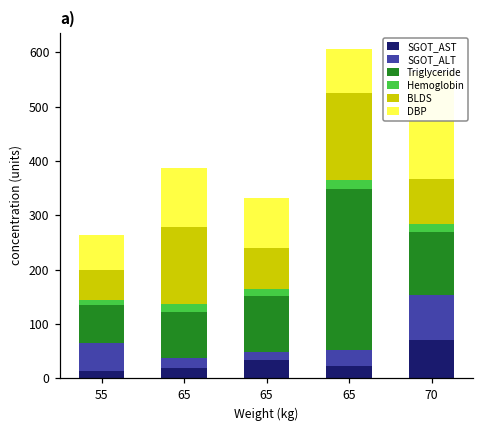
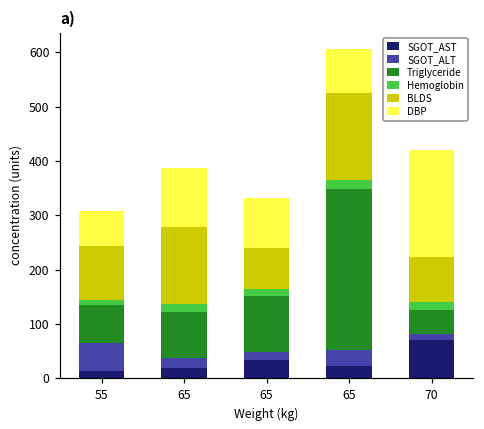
BLDS, 55: 60 -> 100
SGOT_ALT, 70: 80 -> 10
Triglyceride, 70: 120 -> 40
